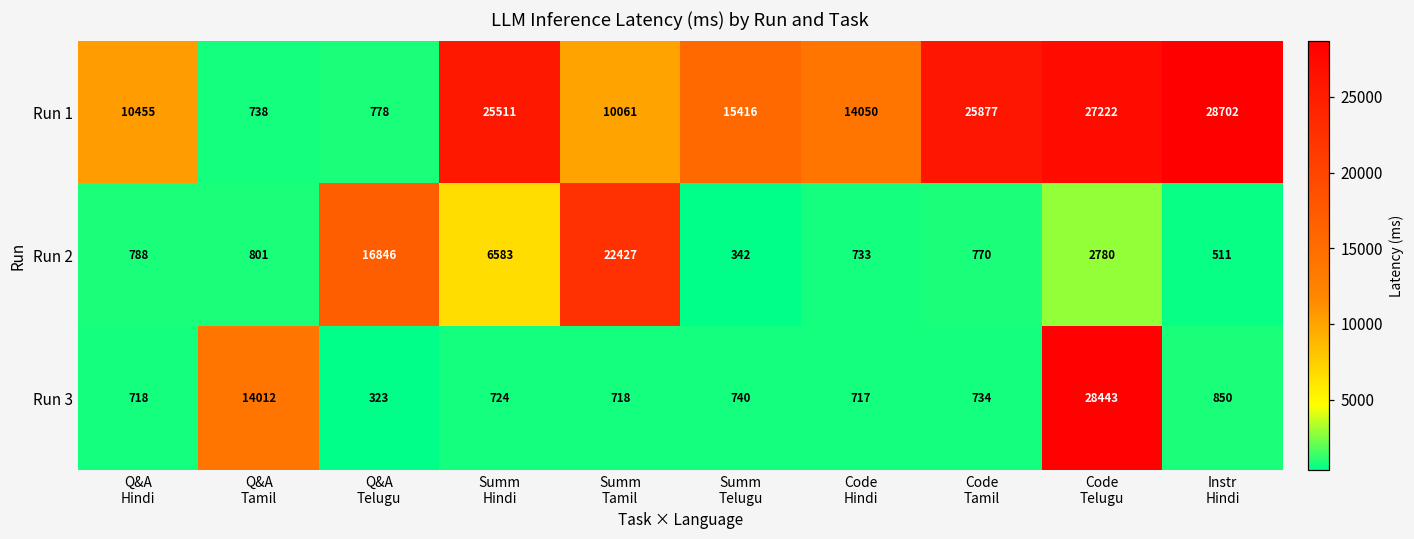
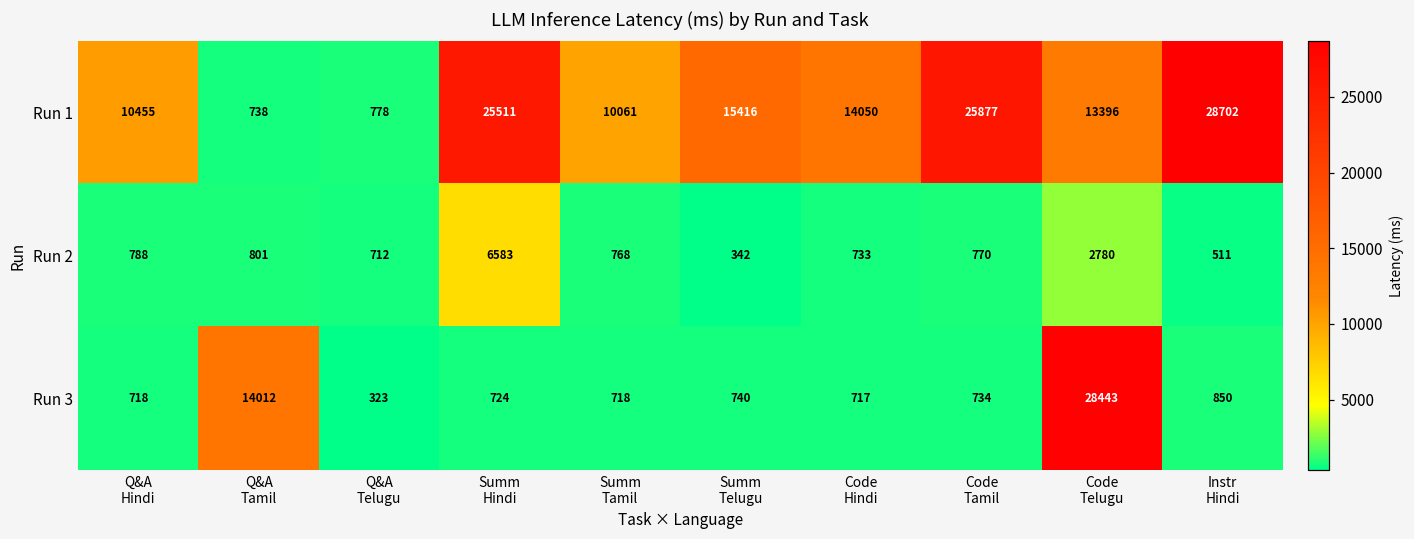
Run 1, Code Telugu: 27222 -> 13396
Run 2, Q&A Telugu: 16846 -> 712
Run 2, Summ Tamil: 22427 -> 768
